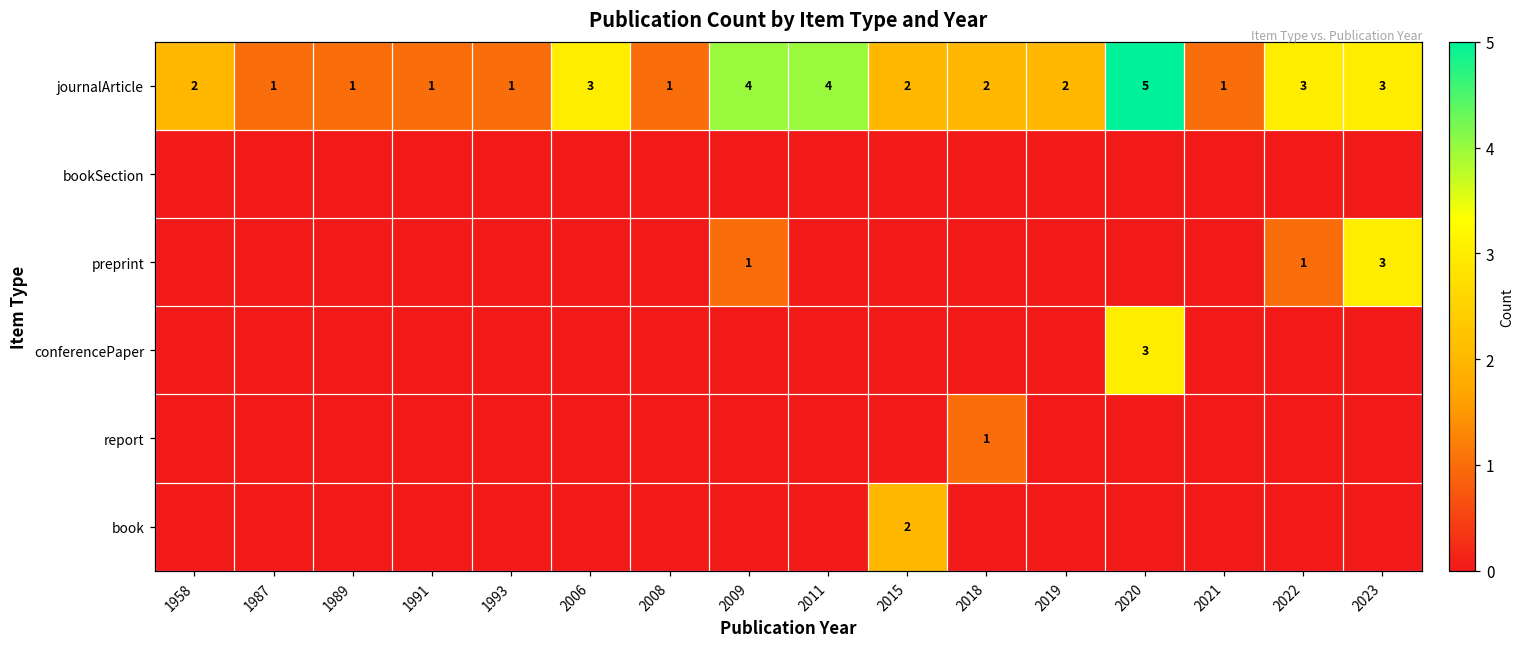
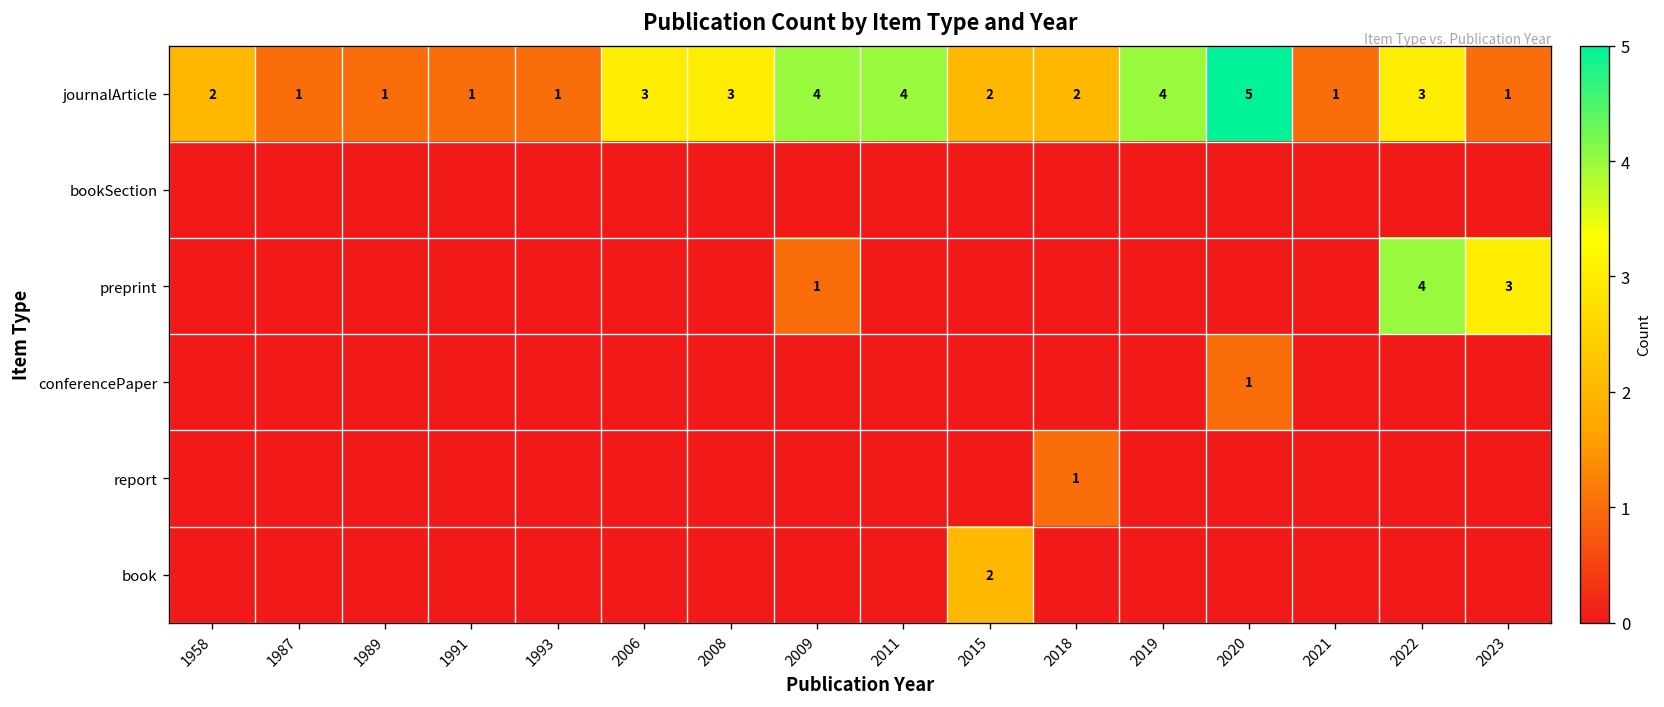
journalArticle, 2008: 1 -> 3
journalArticle, 2019: 2 -> 4
journalArticle, 2023: 3 -> 1
preprint, 2022: 1 -> 4
conferencePaper, 2020: 3 -> 1
